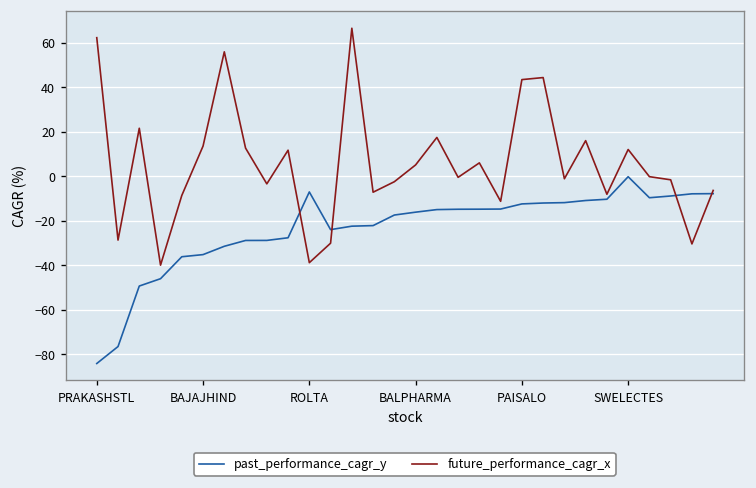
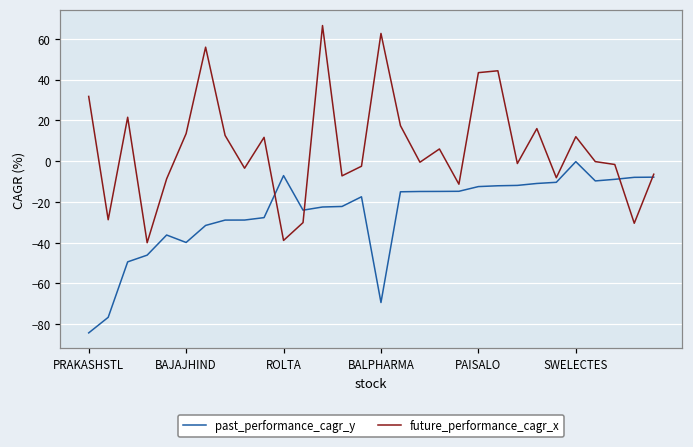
future_performance_cagr_x, PRAKASHSTL: 62 -> 32
past_performance_cagr_y, BAJAJHIND: -35 -> -40
past_performance_cagr_y, BALPHARMA: -16 -> -69
future_performance_cagr_x, BALPHARMA: 5 -> 63
